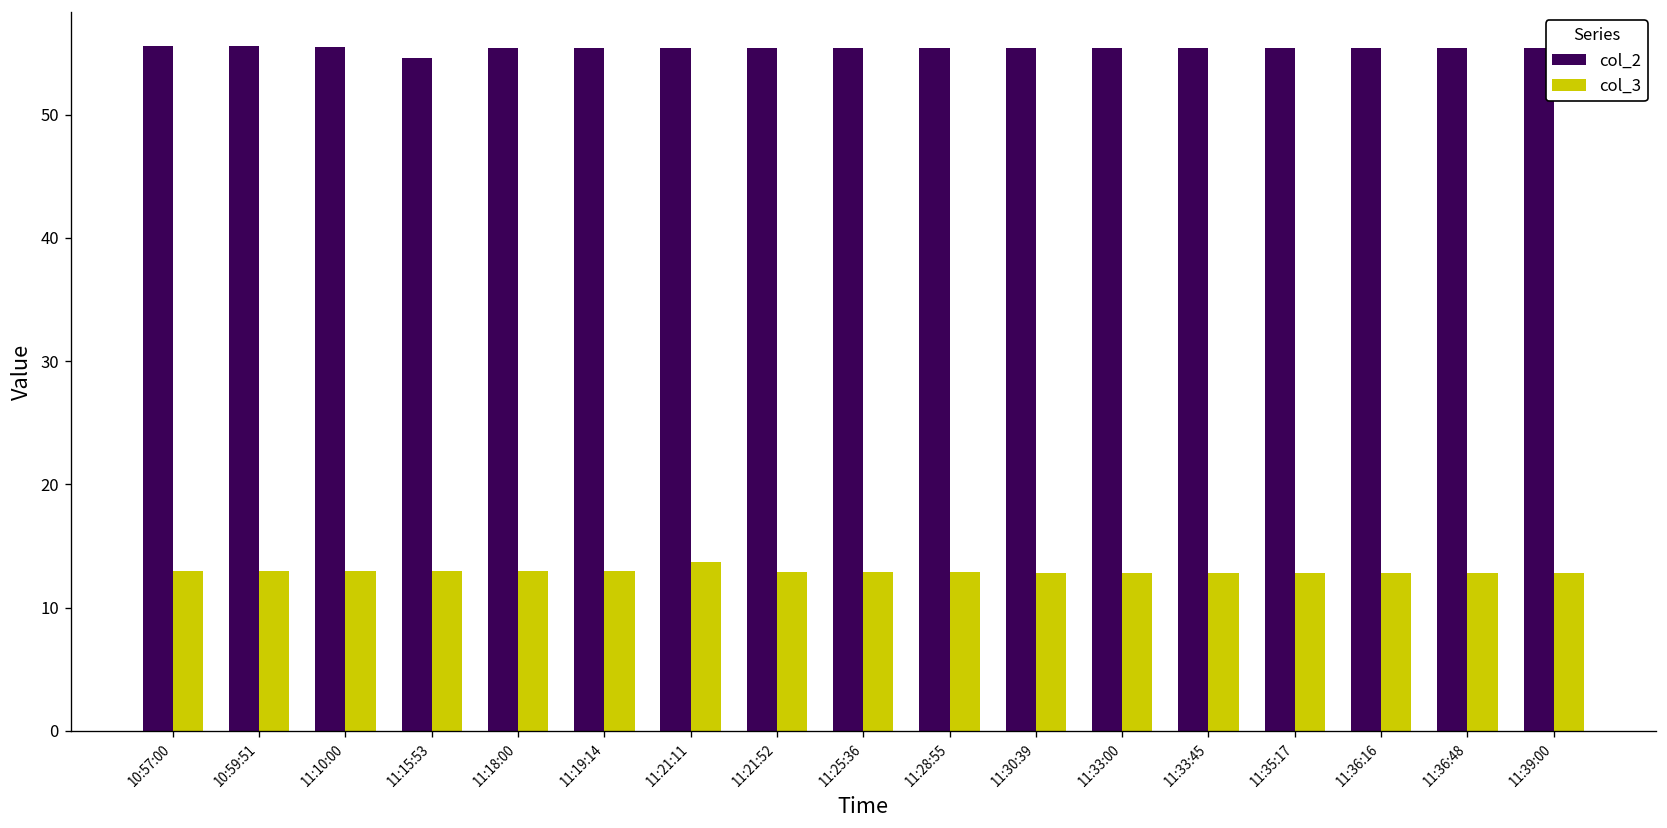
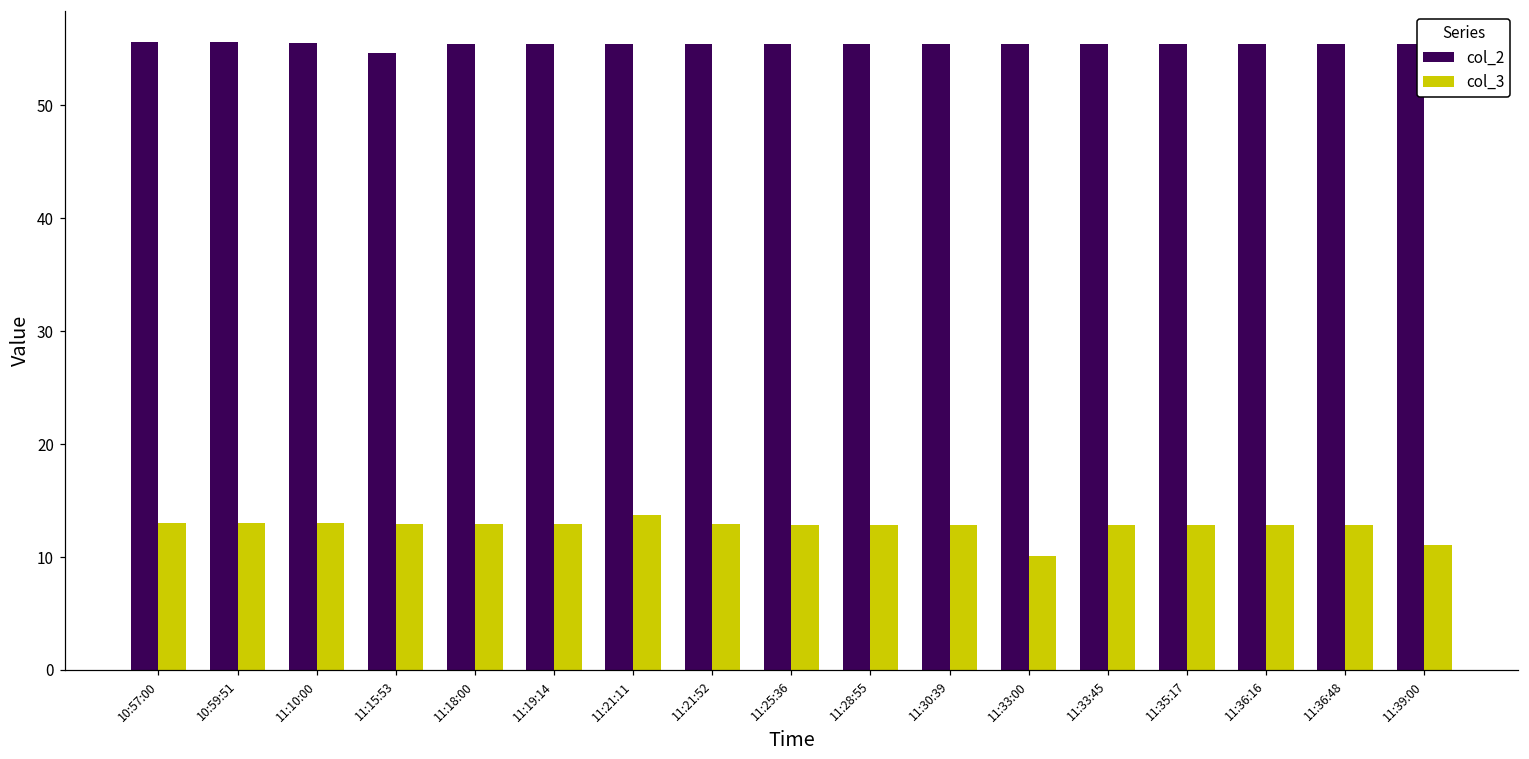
col_3, 11:33:00: 12.8 -> 10.1
col_3, 11:39:00: 12.9 -> 11.1
